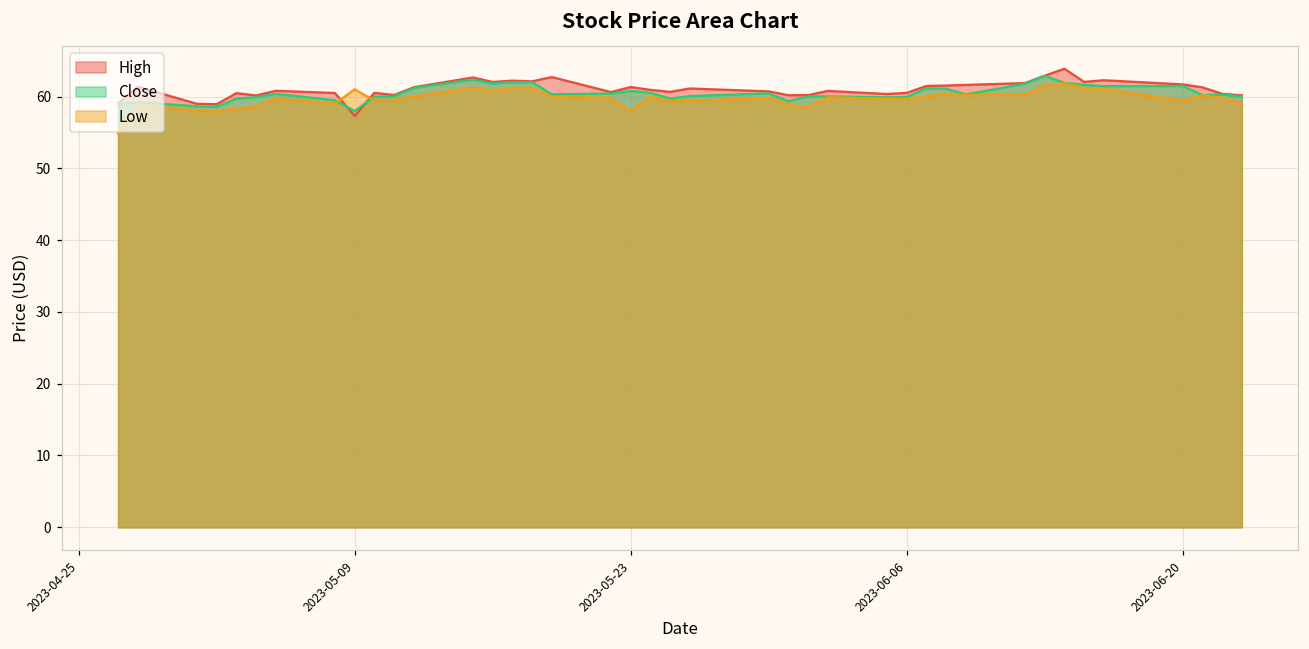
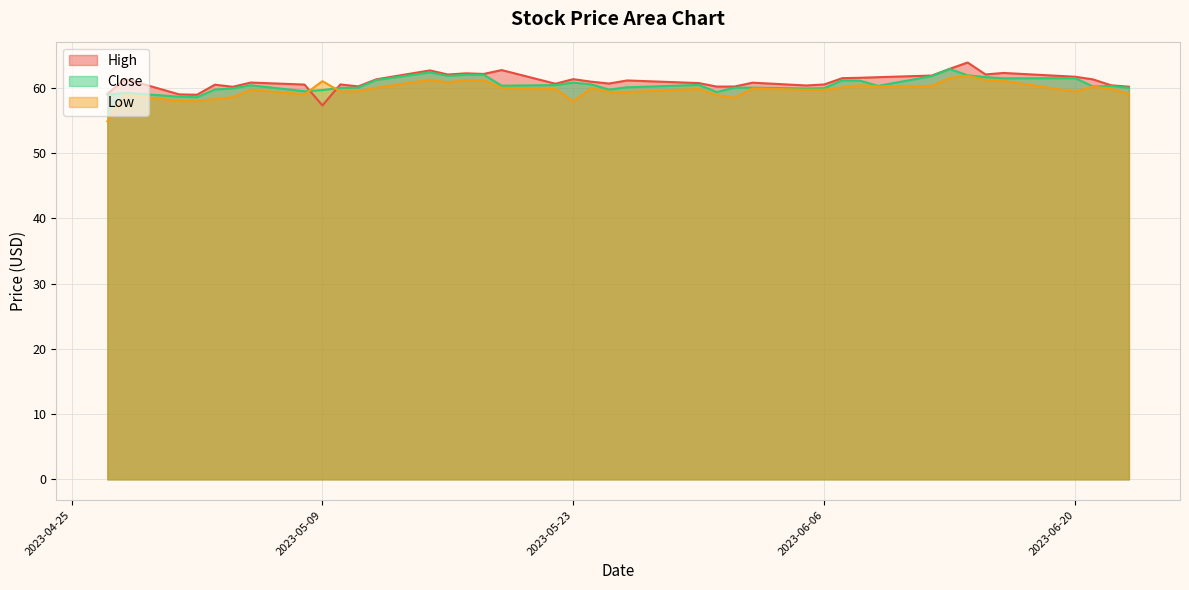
Close, 2023-05-09: 58 -> 60
